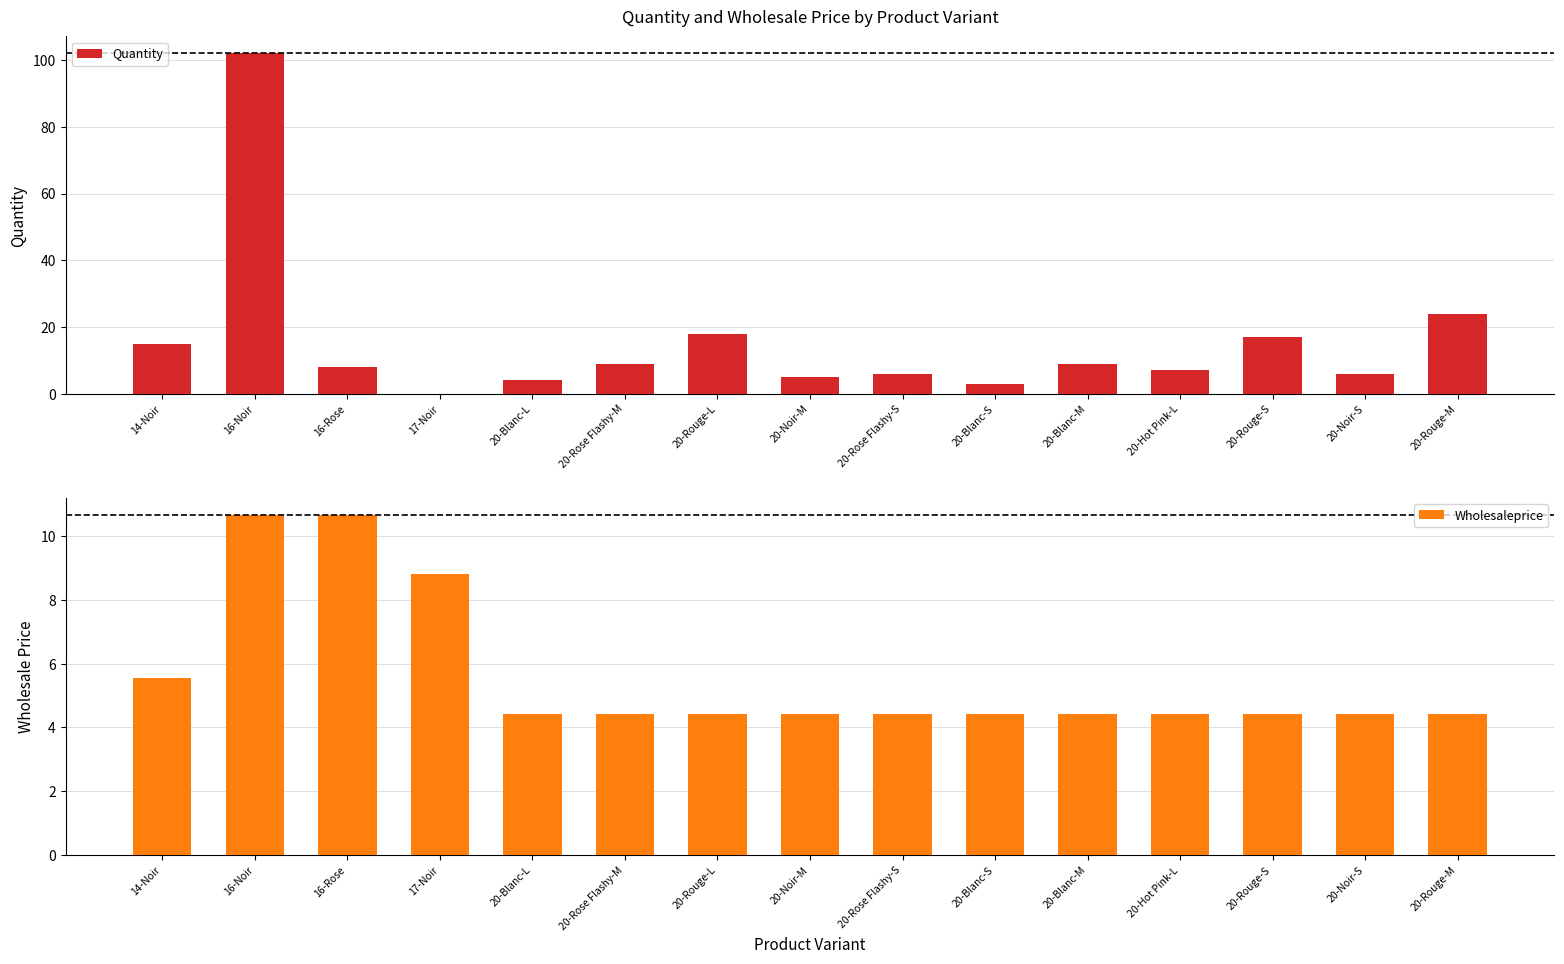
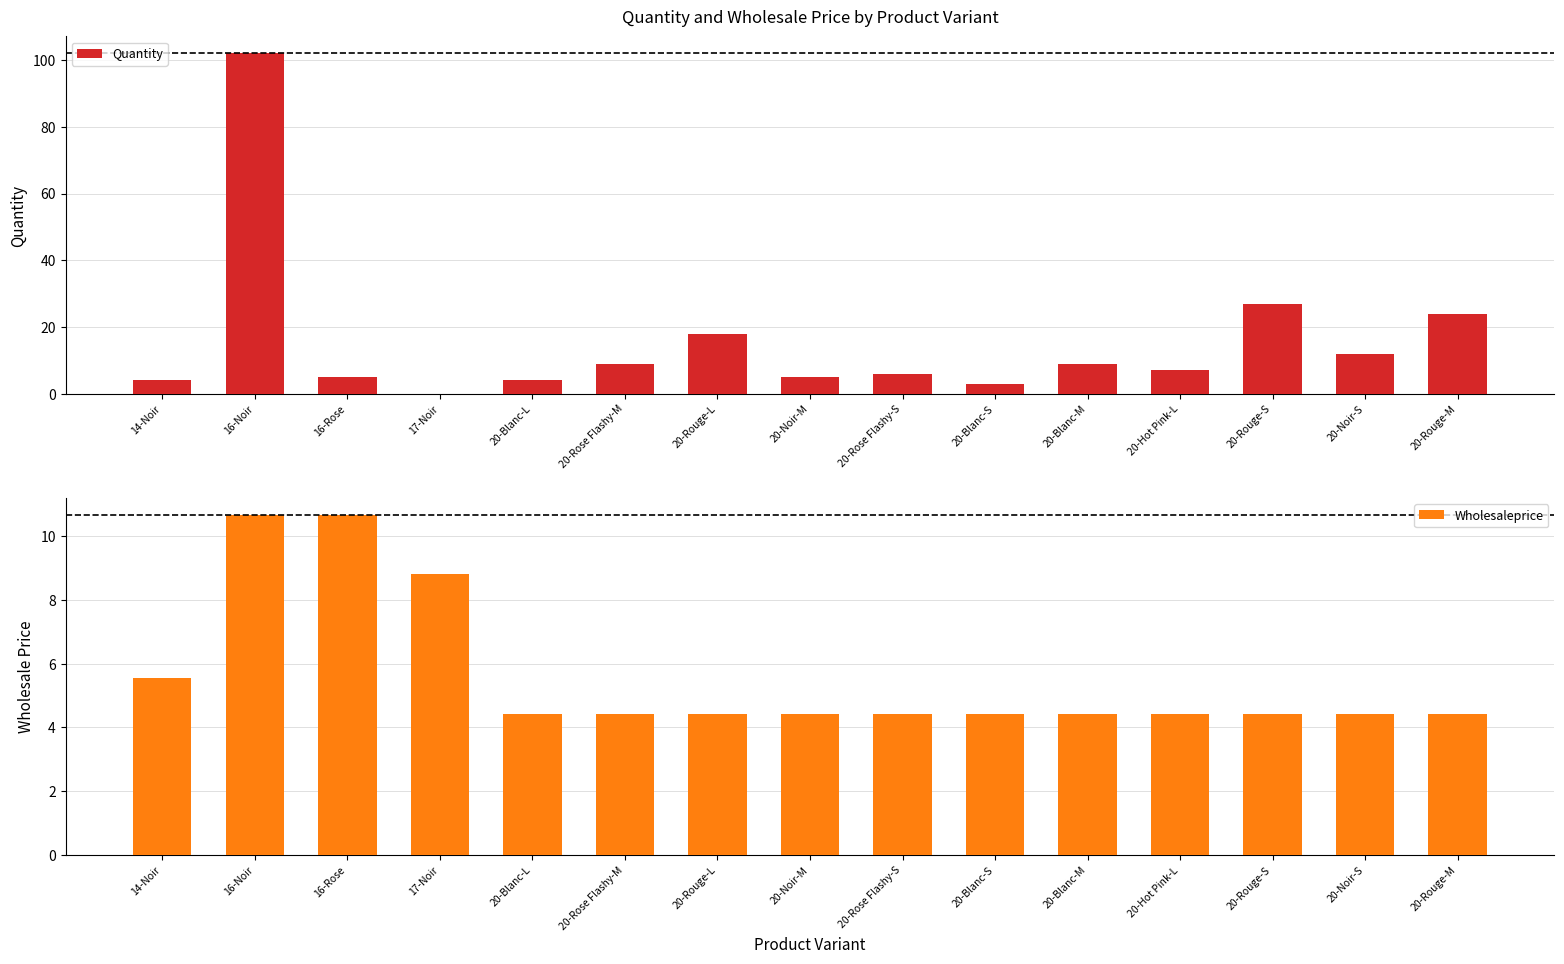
Quantity and Wholesale Price by Product Variant, 14-Noir: 15 -> 4
Quantity and Wholesale Price by Product Variant, 16-Rose: 8 -> 5
Quantity and Wholesale Price by Product Variant, 20-Rouge-S: 17 -> 27
Quantity and Wholesale Price by Product Variant, 20-Noir-S: 6 -> 12
